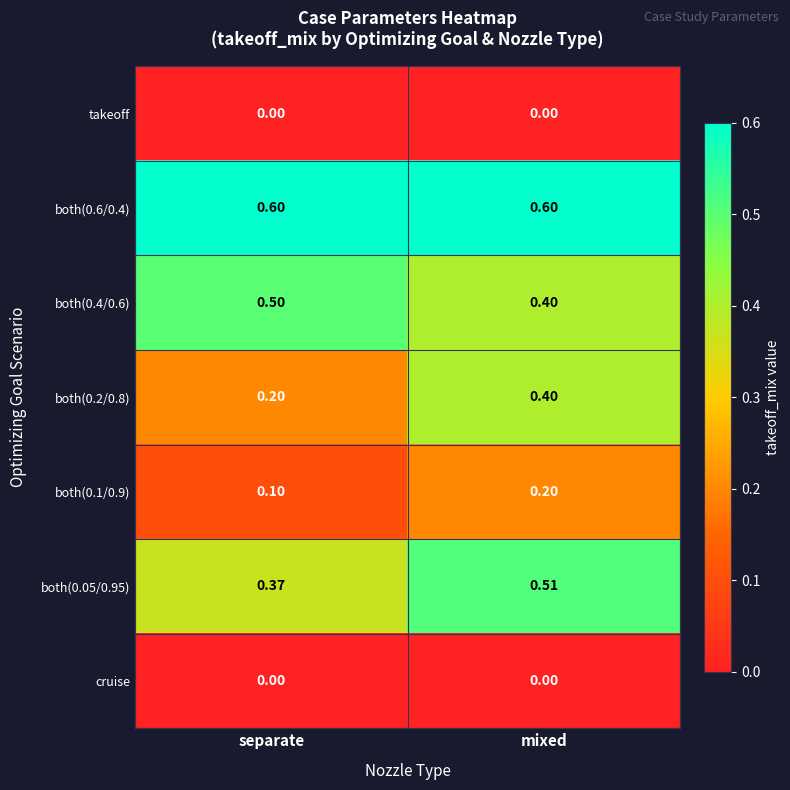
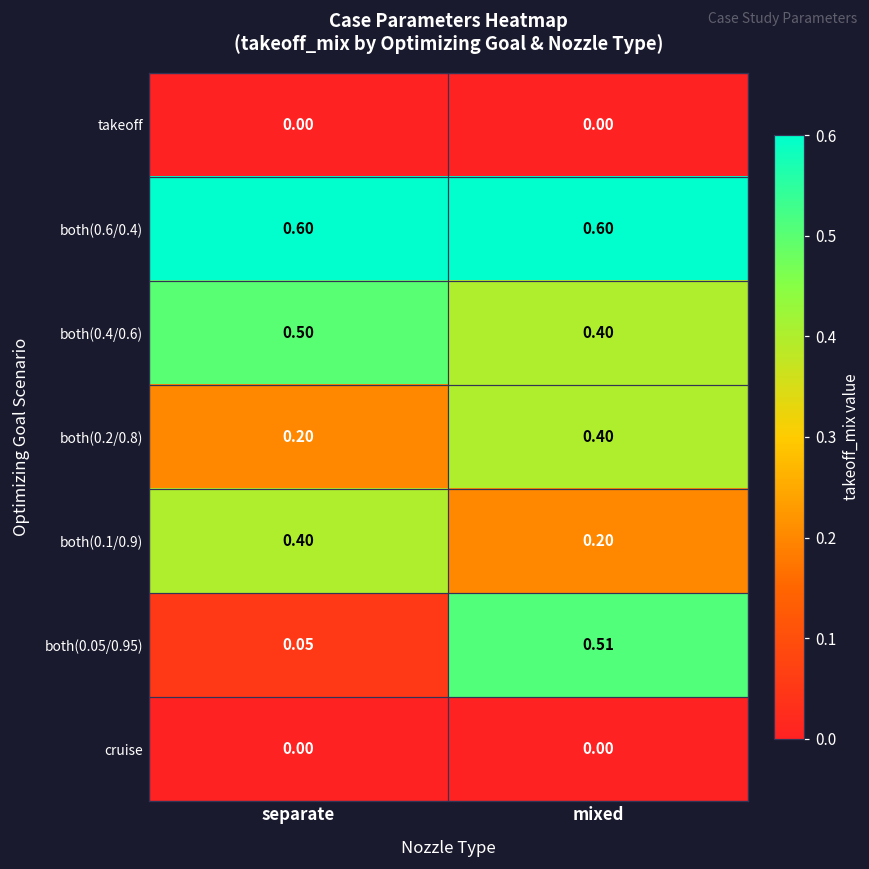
both(0.1/0.9), separate: 0.10 -> 0.40
both(0.05/0.95), separate: 0.37 -> 0.05
